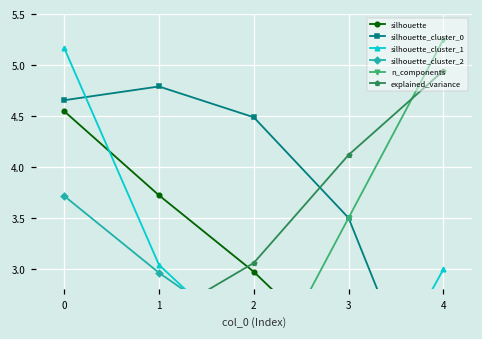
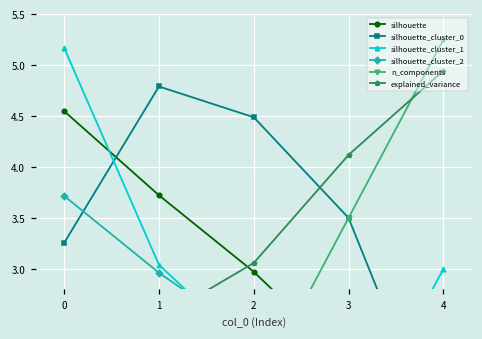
silhouette_cluster_0, 0: 4.7 -> 3.3
